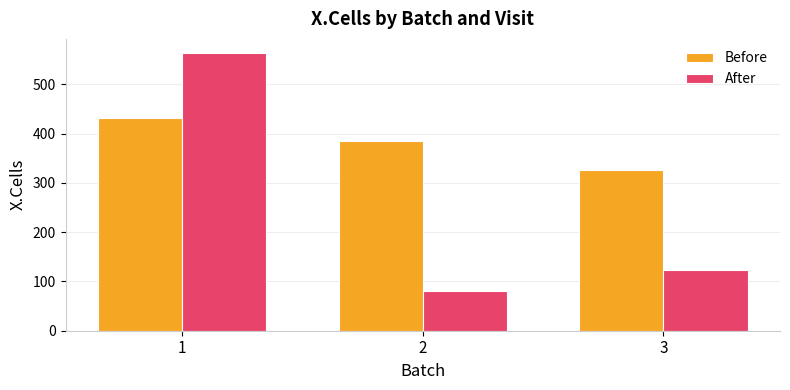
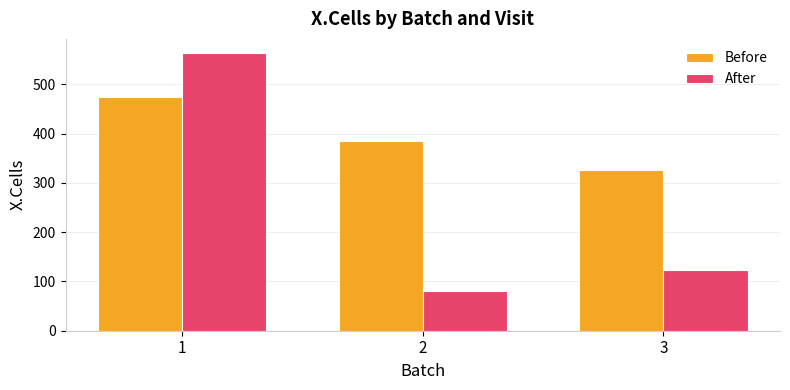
Before, 1: 430 -> 480
